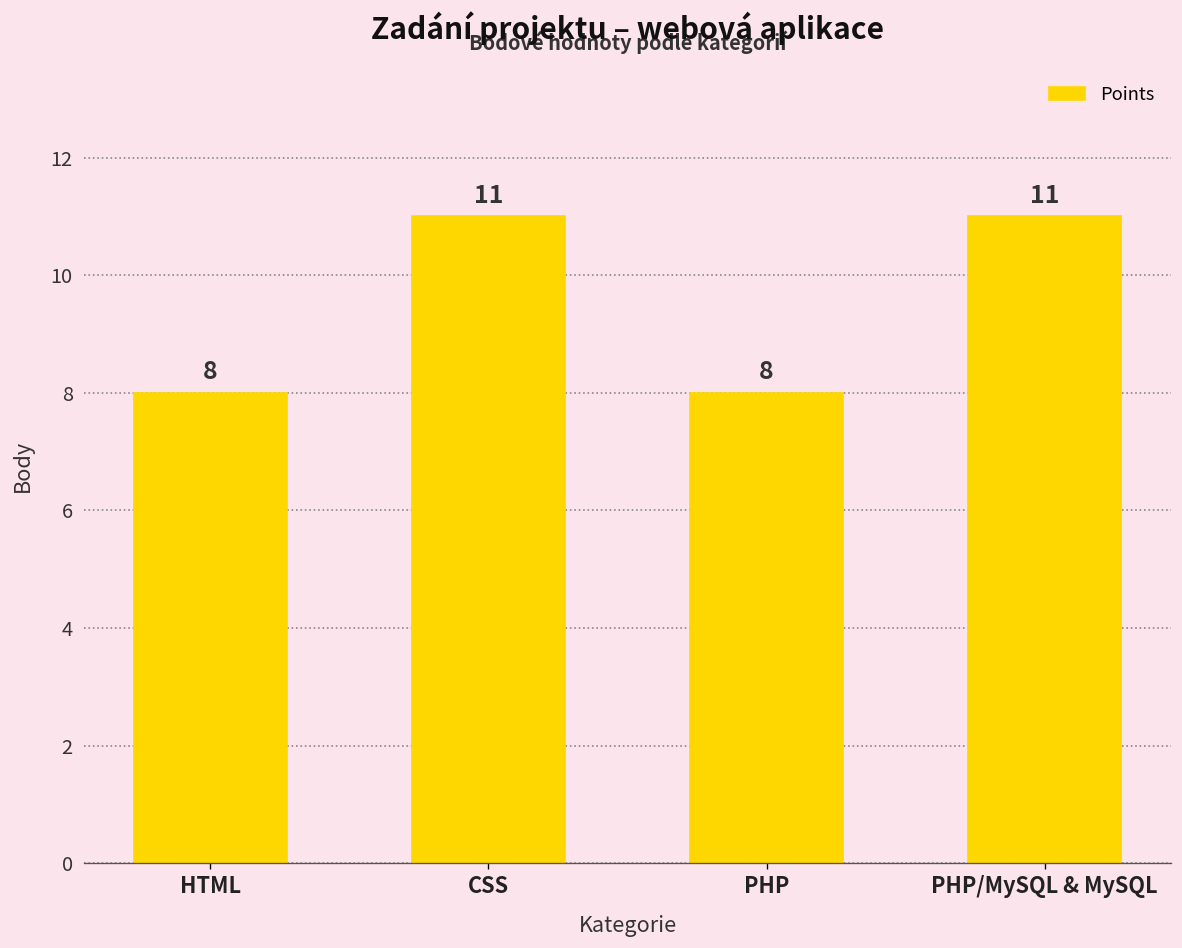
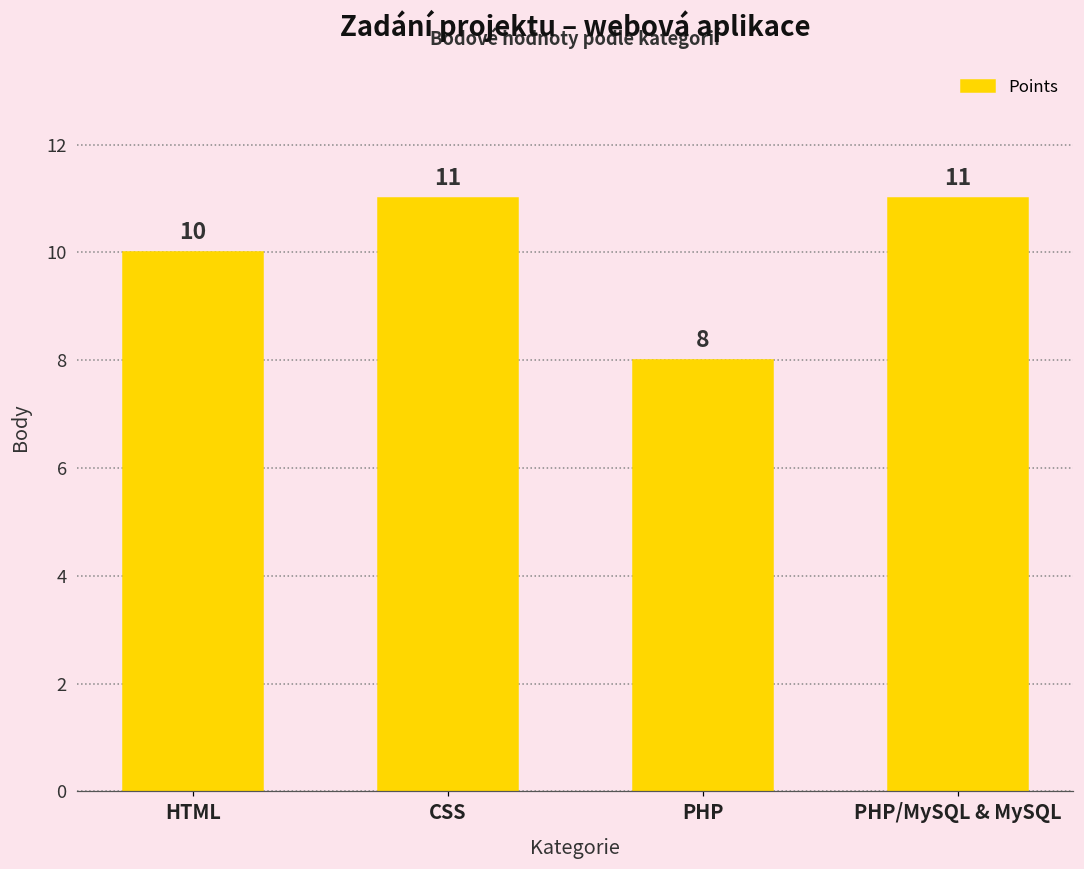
HTML: 8 -> 10
